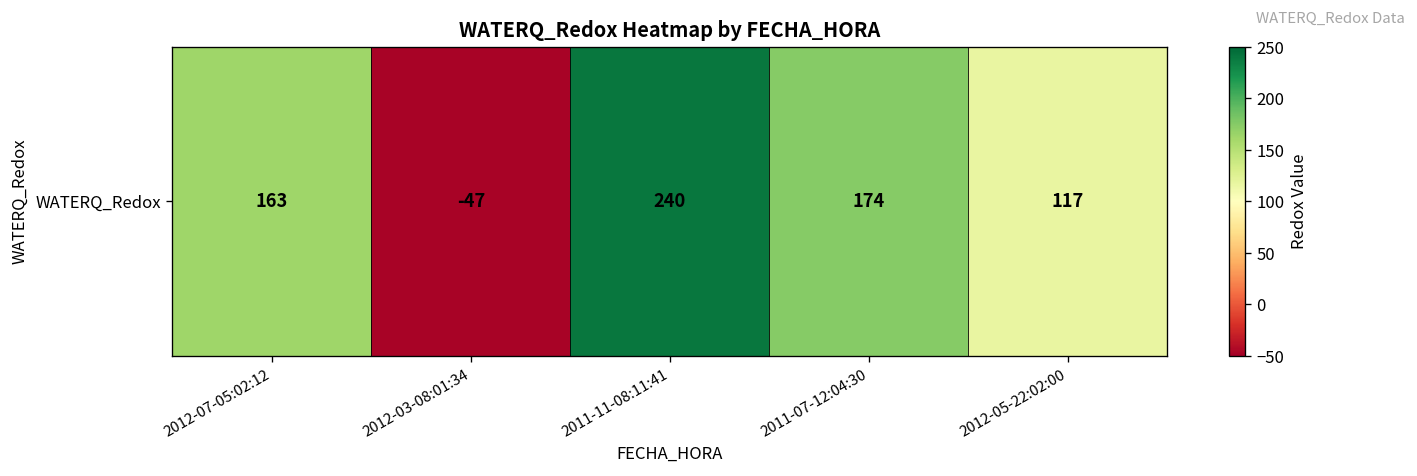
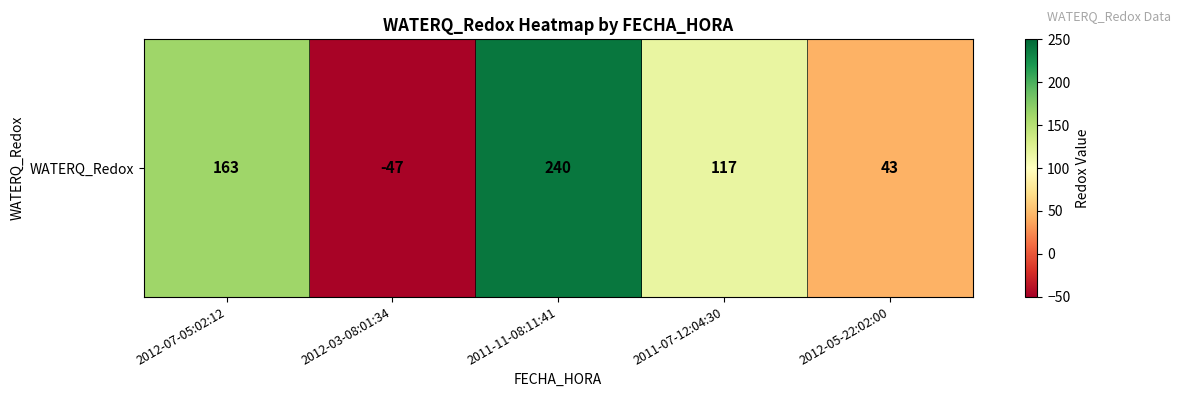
WATERQ_Redox, 2011-07-12:04:30: 174 -> 117
WATERQ_Redox, 2012-05-22:02:00: 117 -> 43
